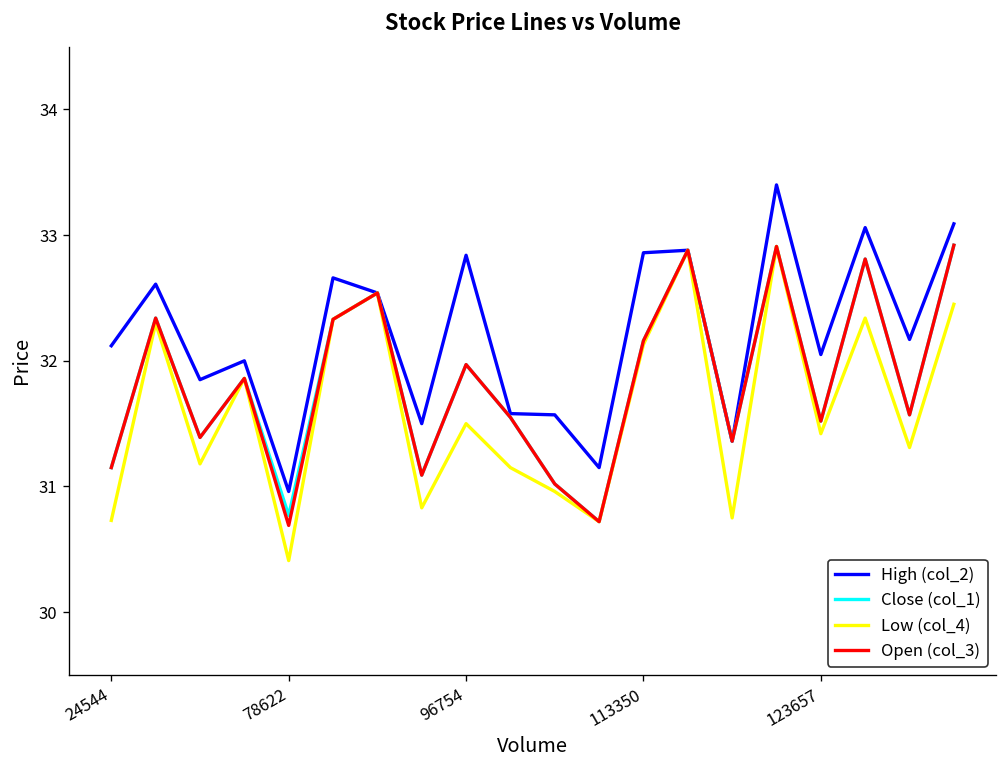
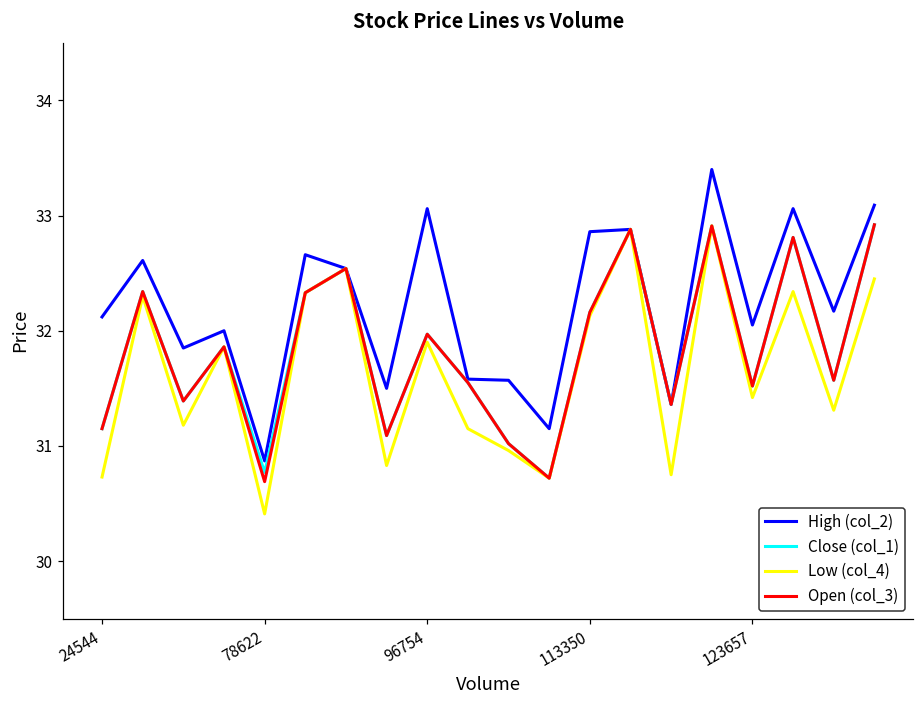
High (col_2), 78622: 30.96 -> 30.87
High (col_2), 96754: 32.84 -> 33.06
Low (col_4), 96754: 31.5 -> 31.9
